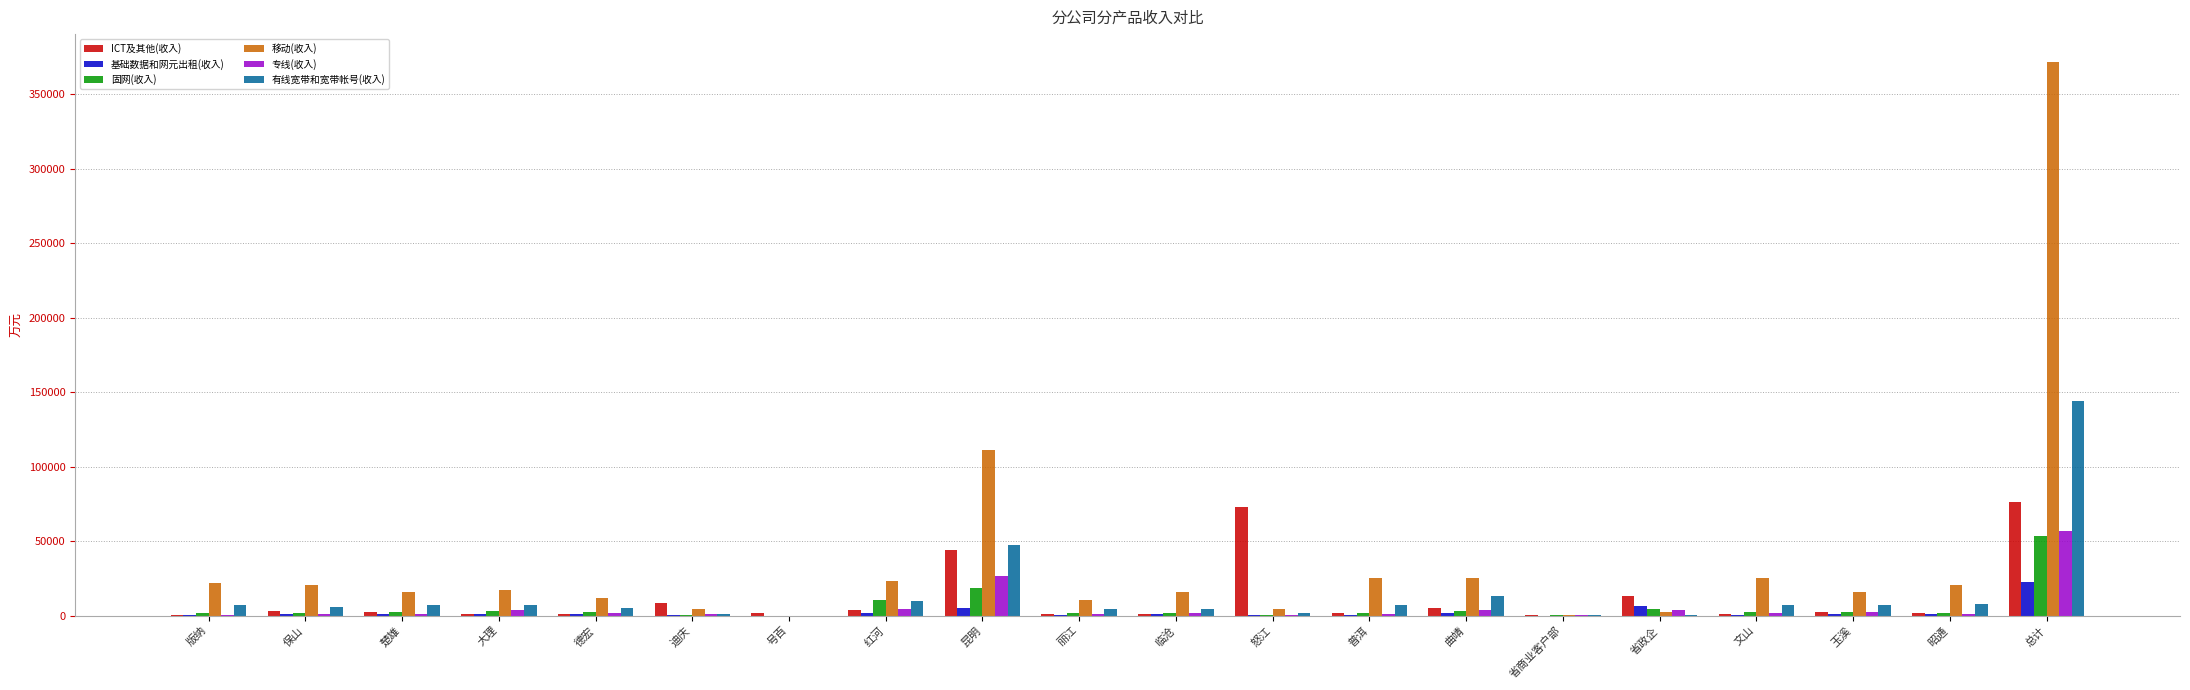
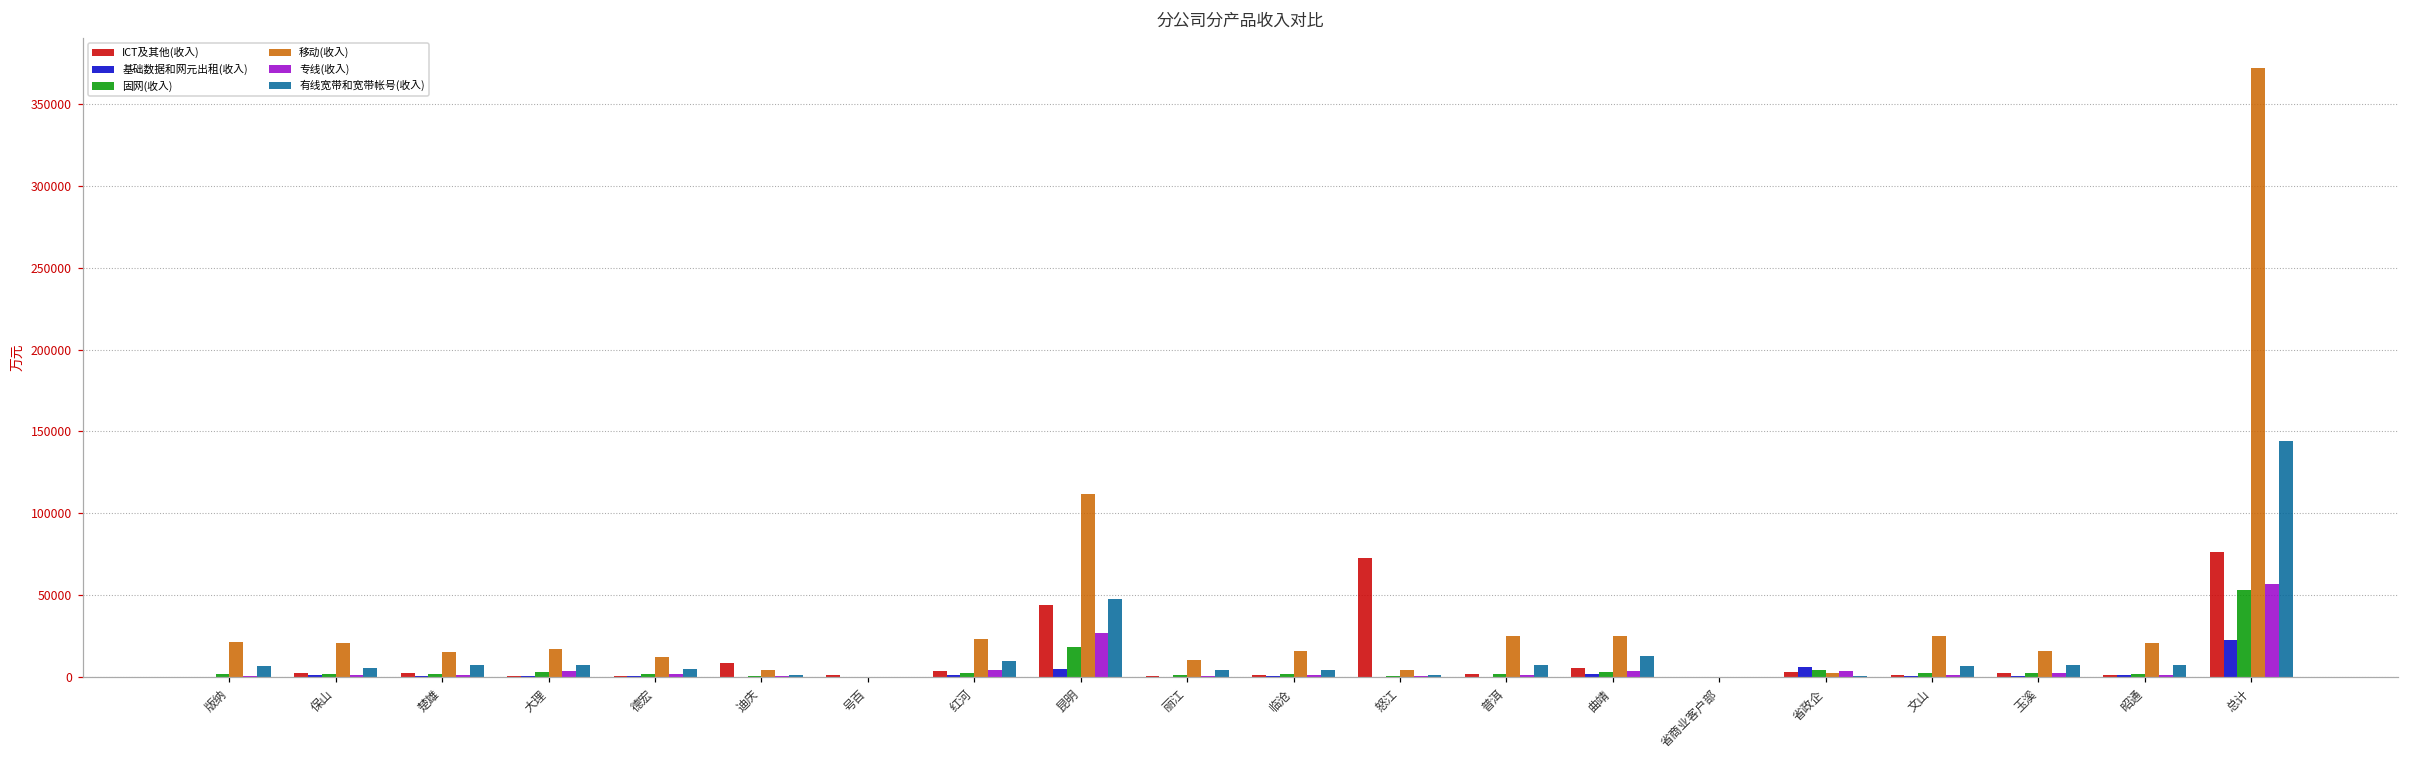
固网(收入), 红河: 10000 -> 3000
ICT及其他(收入), 省政企: 13000 -> 3000
